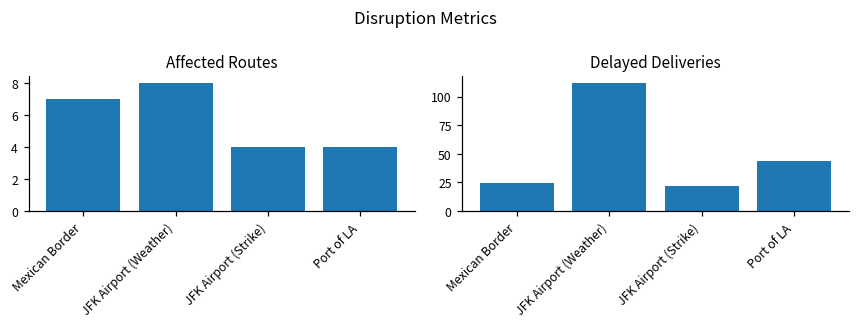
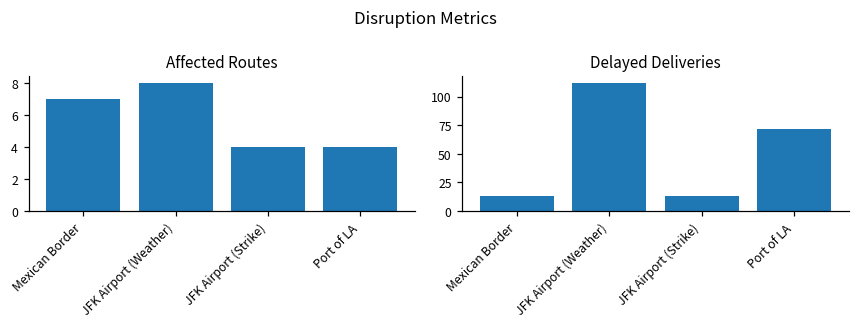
Delayed Deliveries, Mexican Border: 24 -> 13
Delayed Deliveries, JFK Airport (Strike): 22 -> 13
Delayed Deliveries, Port of LA: 44 -> 72
